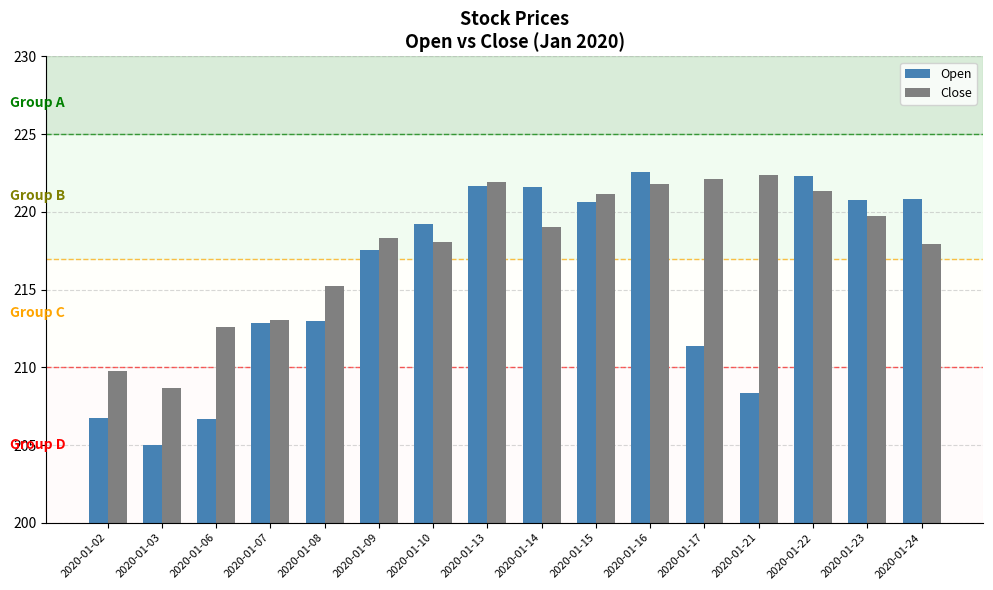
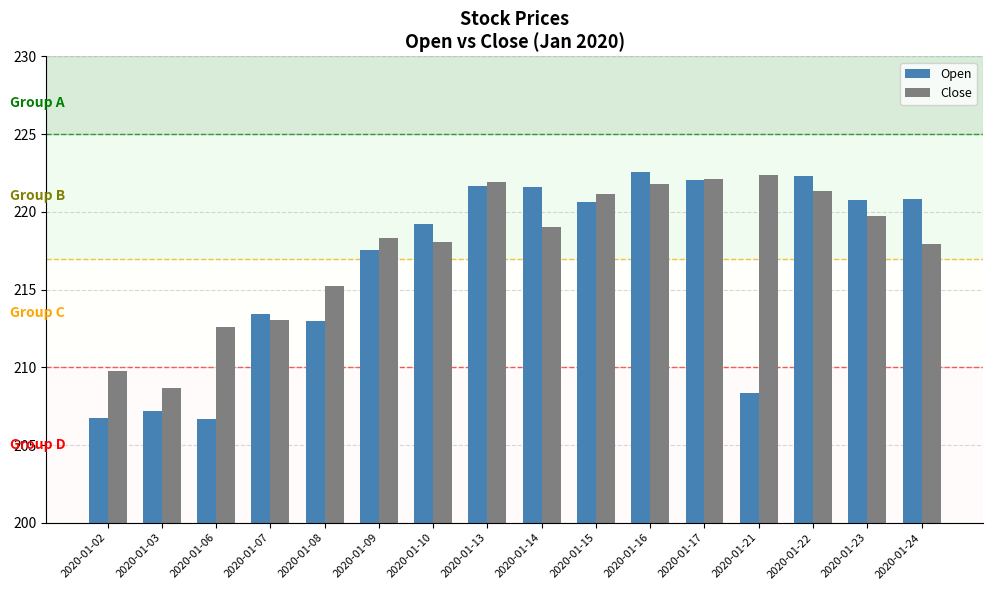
Open, 2020-01-03: 205.0 -> 207.2
Open, 2020-01-07: 212.8 -> 213.4
Open, 2020-01-17: 211.4 -> 222.0
